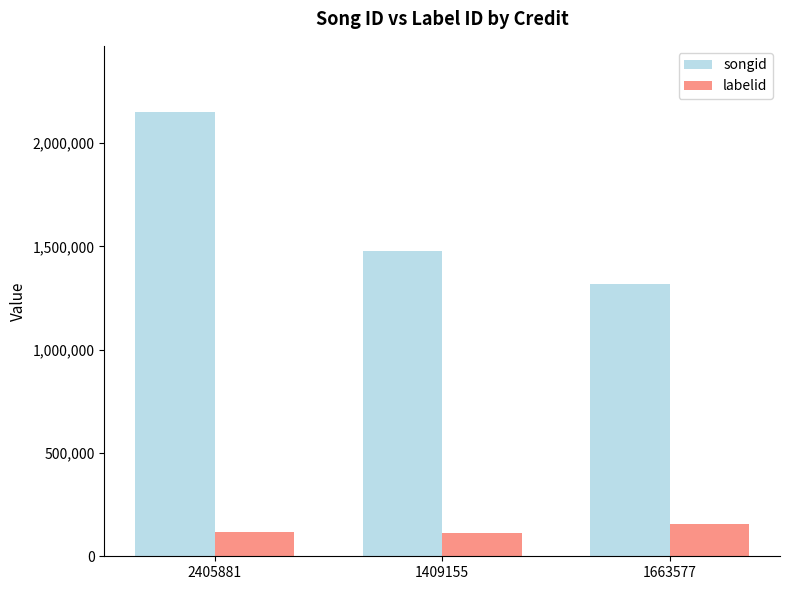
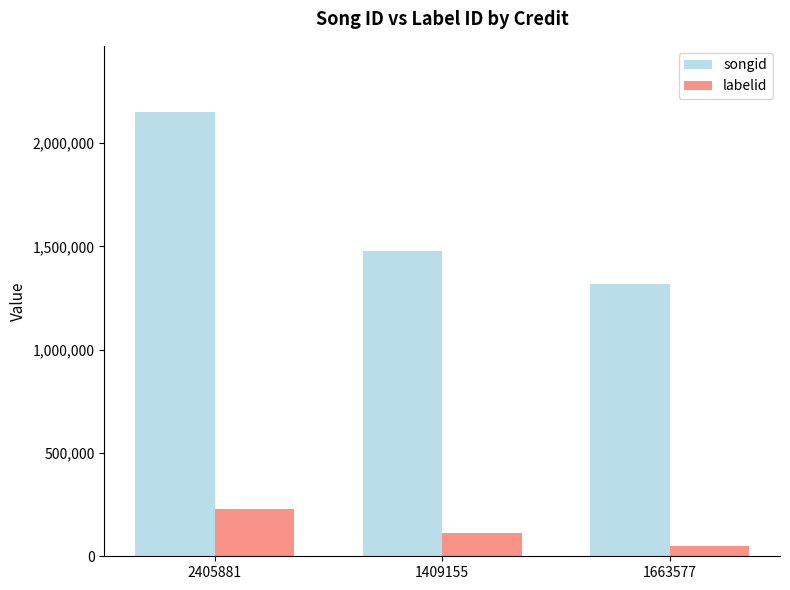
labelid, 2405881: 120,000 -> 230,000
labelid, 1663577: 160,000 -> 50,000
